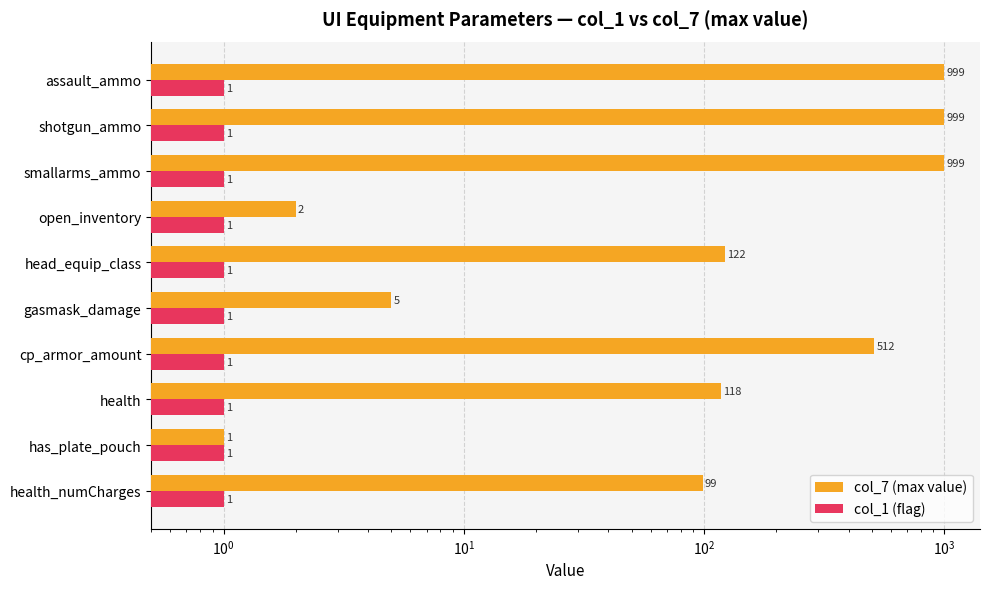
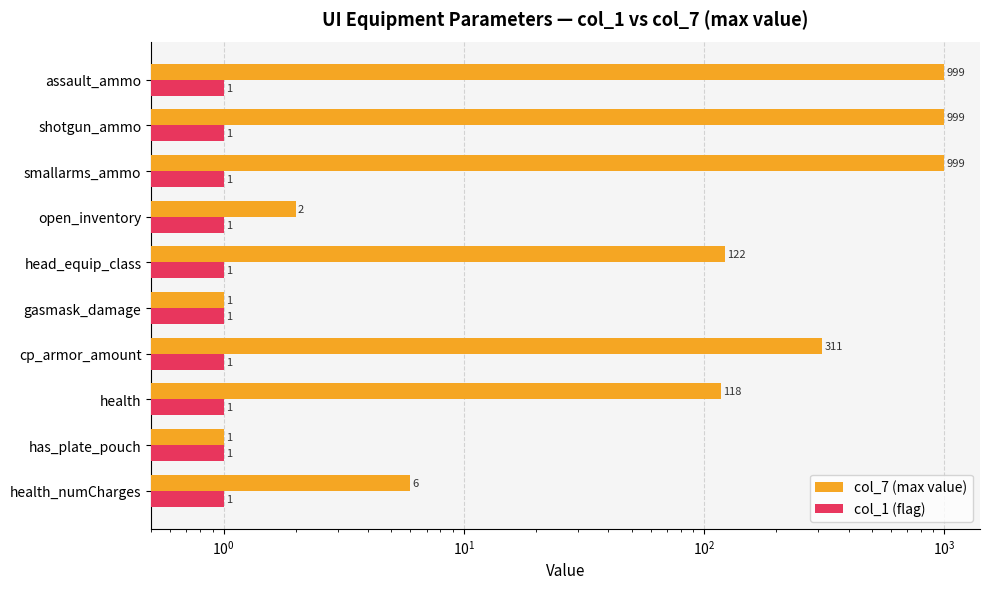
col_7 (max value), gasmask_damage: 5 -> 1
col_7 (max value), cp_armor_amount: 512 -> 311
col_7 (max value), health_numCharges: 99 -> 6
